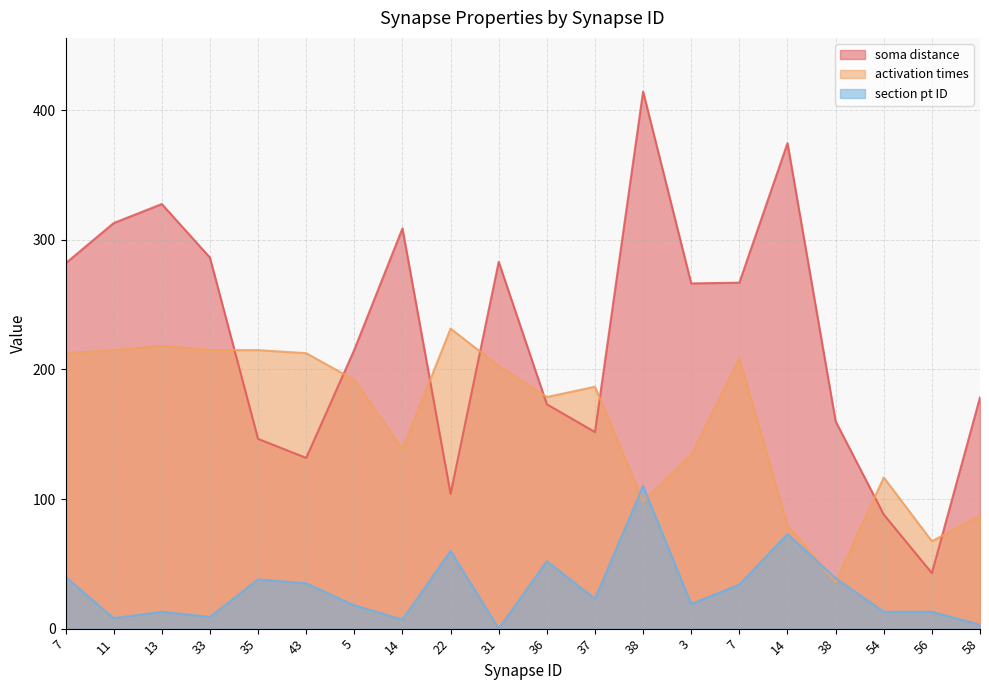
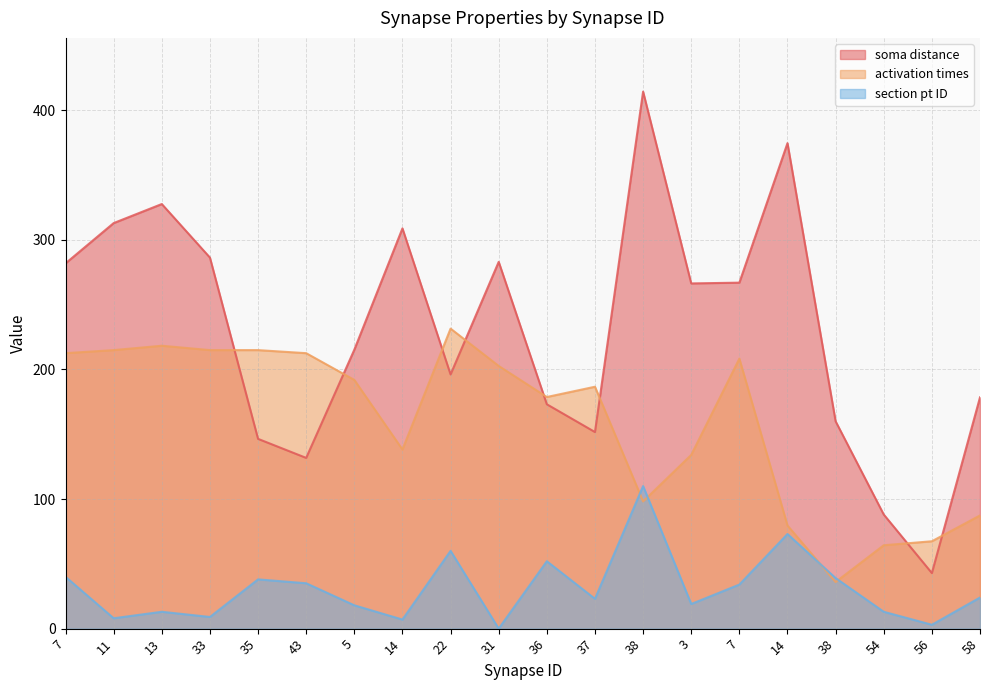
soma distance, 22: 104 -> 196
activation times, 54: 117 -> 64
section pt ID, 56: 13 -> 3
section pt ID, 58: 3 -> 24
